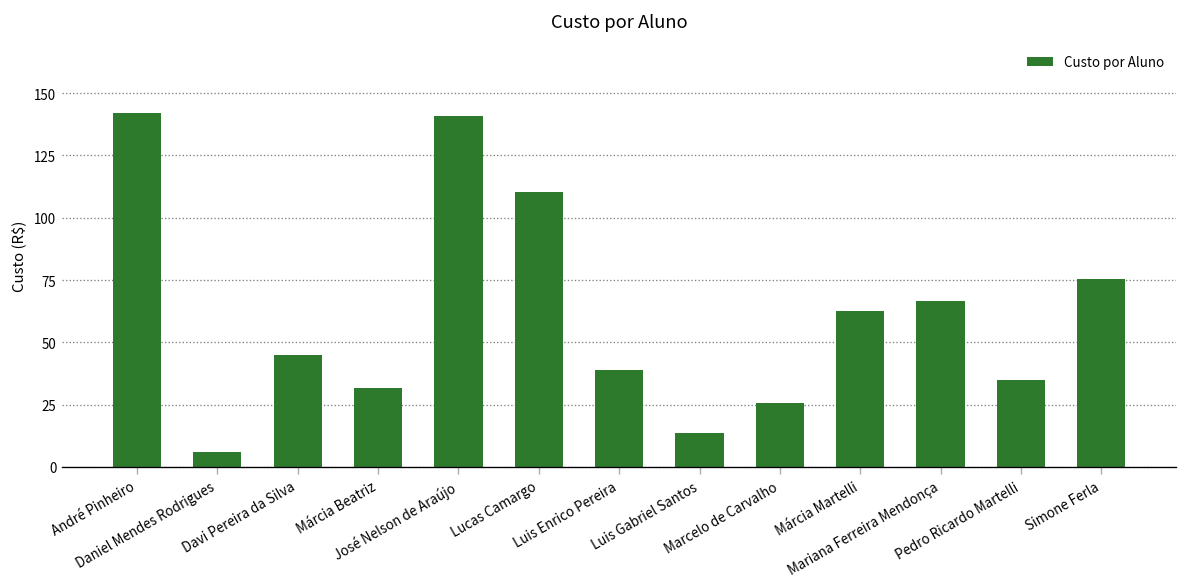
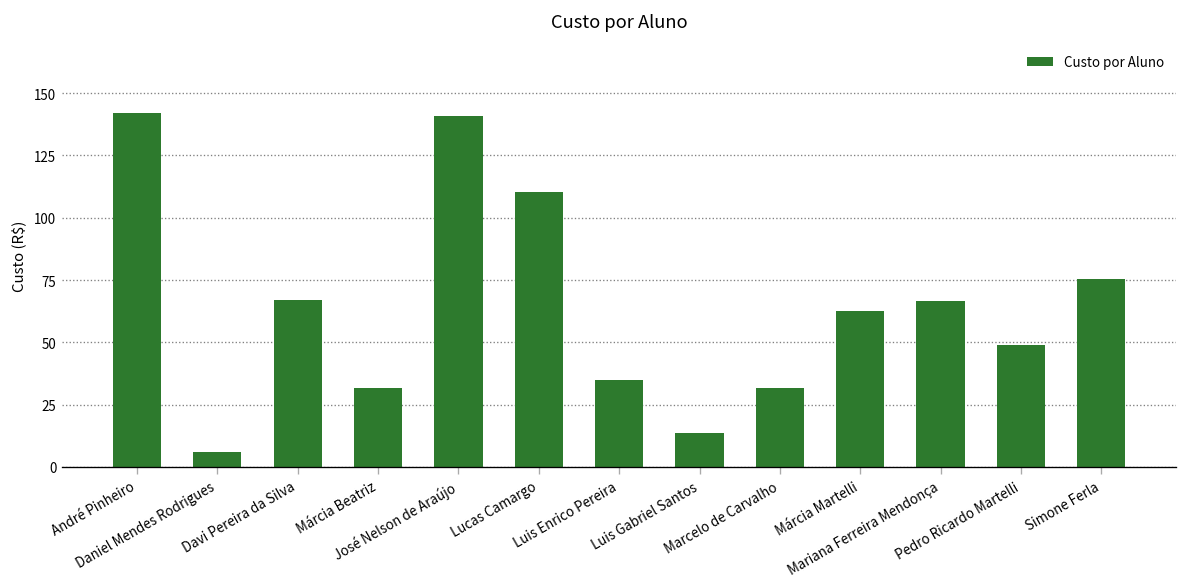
Davi Pereira da Silva: 45 -> 67
Luis Enrico Pereira: 39 -> 35
Marcelo de Carvalho: 26 -> 32
Pedro Ricardo Martelli: 35 -> 49
